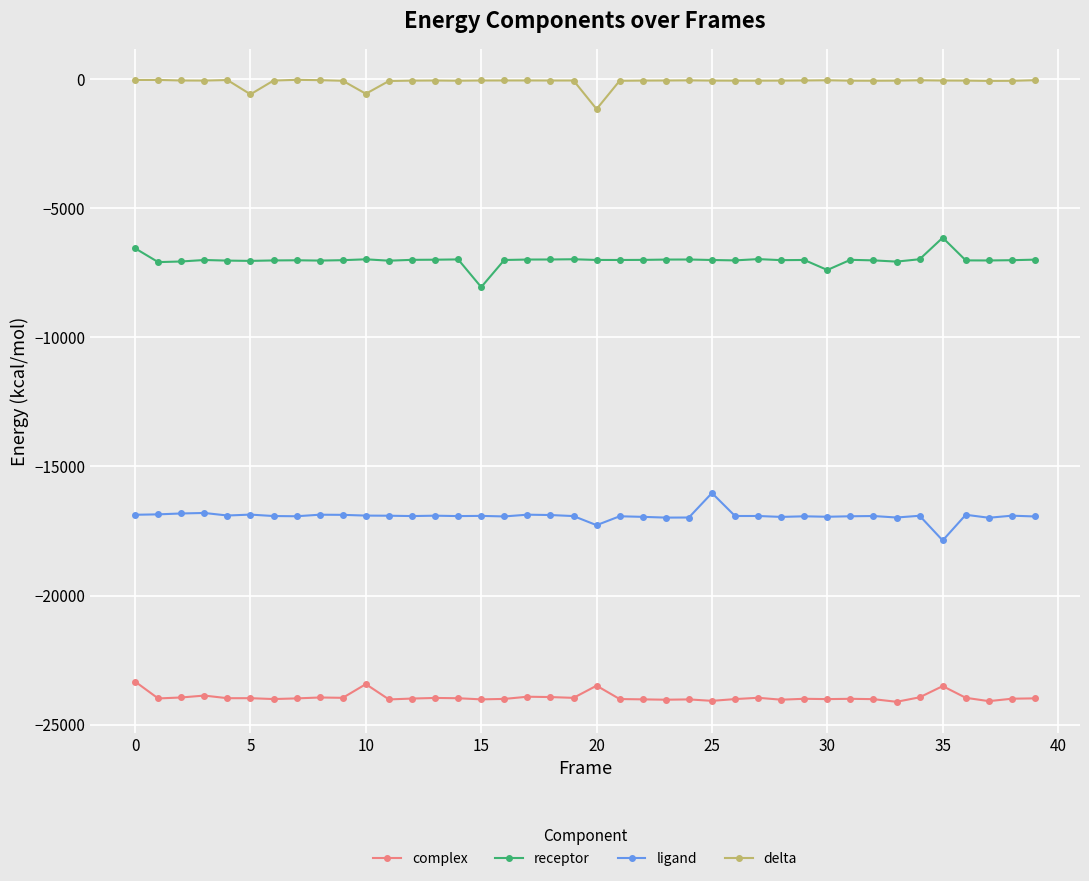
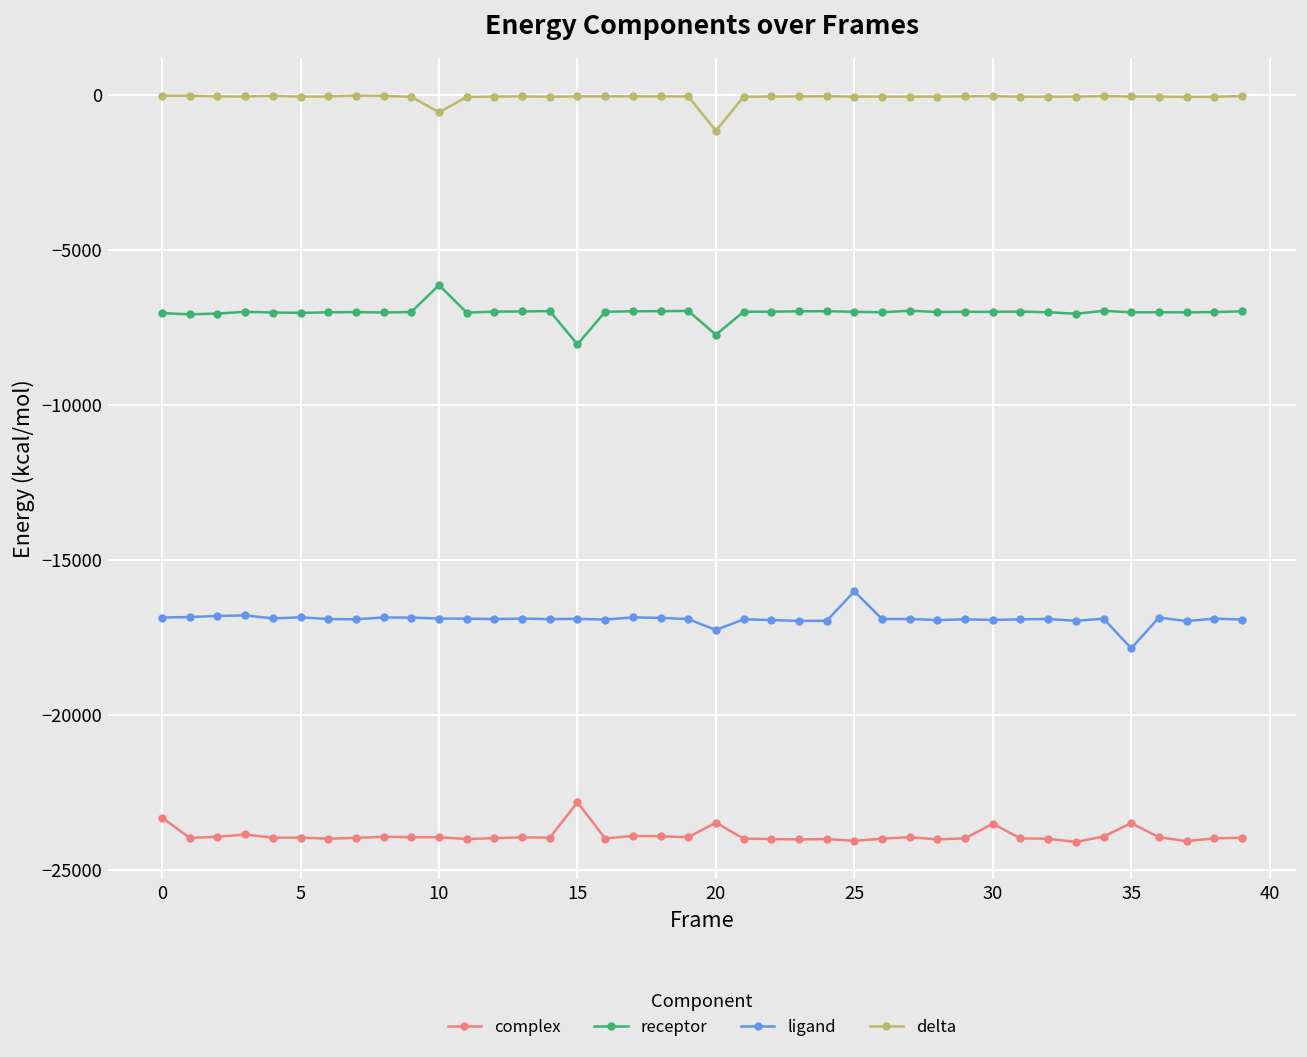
receptor, 0: -6600 -> -7000
delta, 5: -600 -> -100
complex, 10: -23400 -> -24000
receptor, 10: -7000 -> -6100
complex, 15: -24000 -> -22800
receptor, 20: -7000 -> -7700
complex, 30: -24000 -> -23500
receptor, 30: -7400 -> -7000
receptor, 35: -6100 -> -7000
